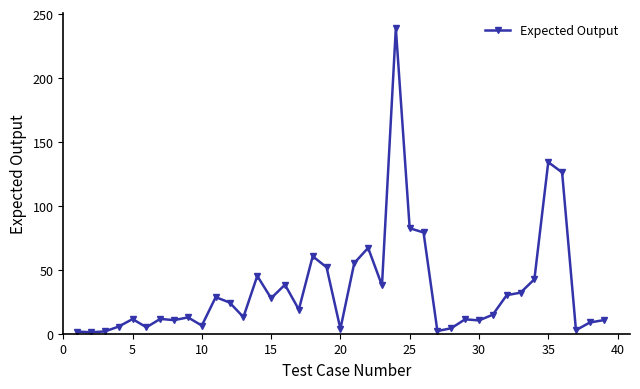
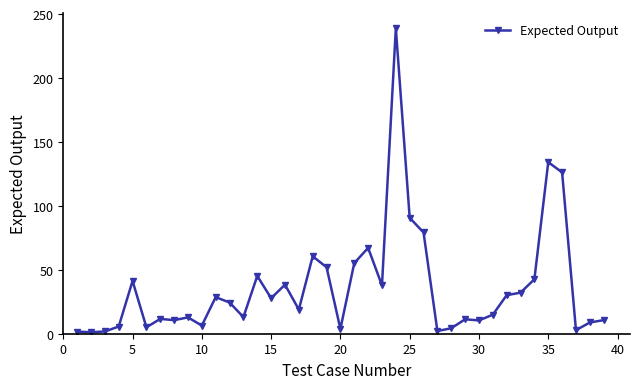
5: 11 -> 41
25: 83 -> 91
